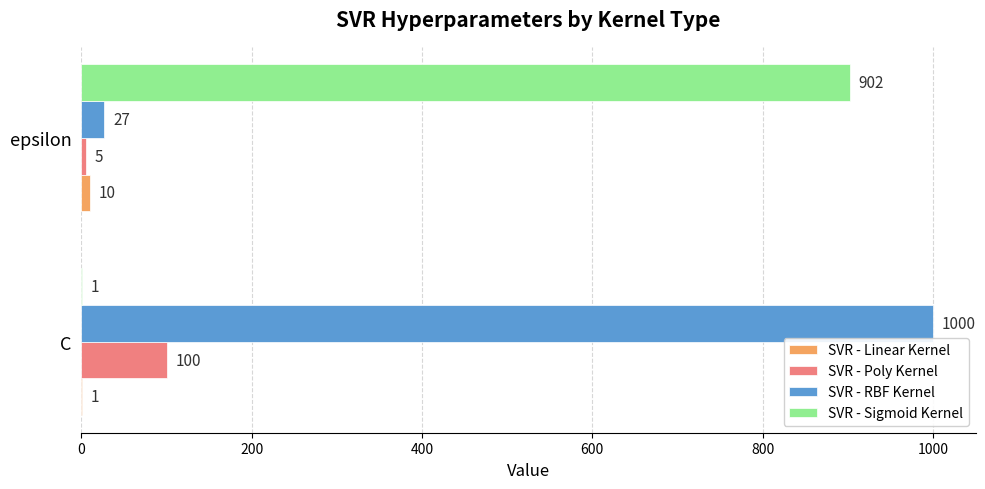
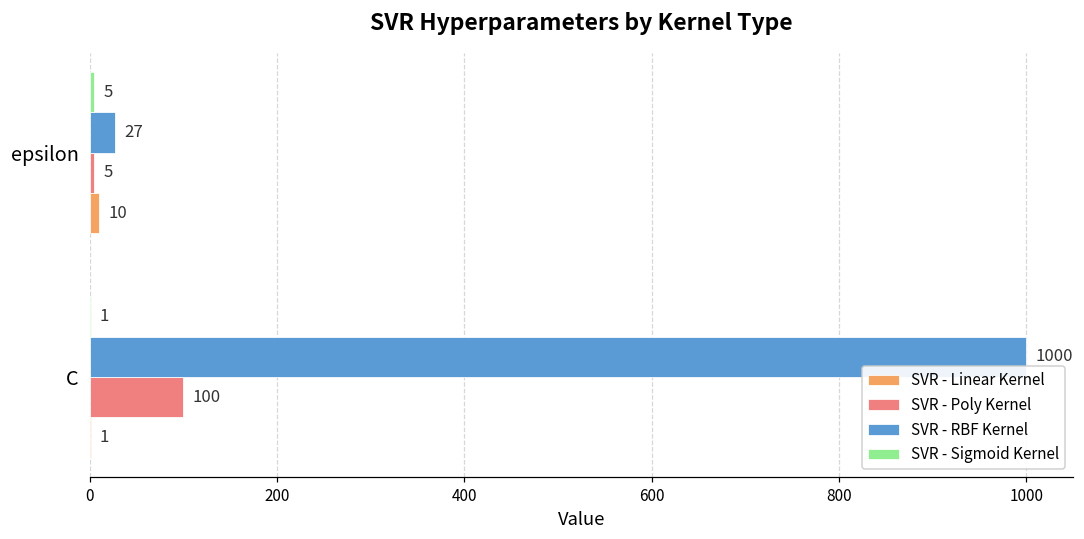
SVR - Sigmoid Kernel, epsilon: 902 -> 5
